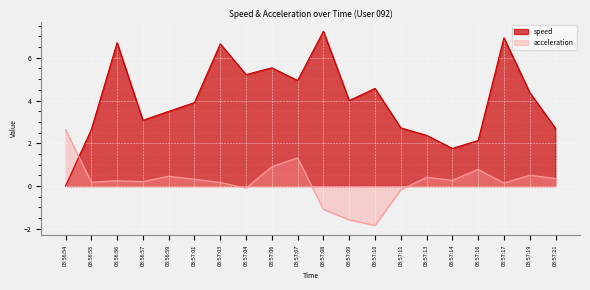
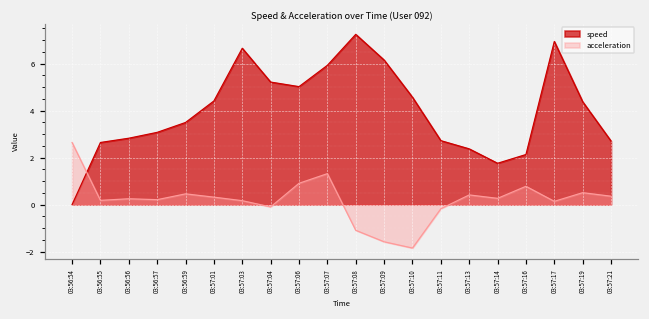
speed, 03:56:56: 6.7 -> 2.8
speed, 03:57:01: 3.9 -> 4.4
speed, 03:57:06: 5.5 -> 5.0
speed, 03:57:07: 4.9 -> 5.9
speed, 03:57:09: 4.0 -> 6.2
